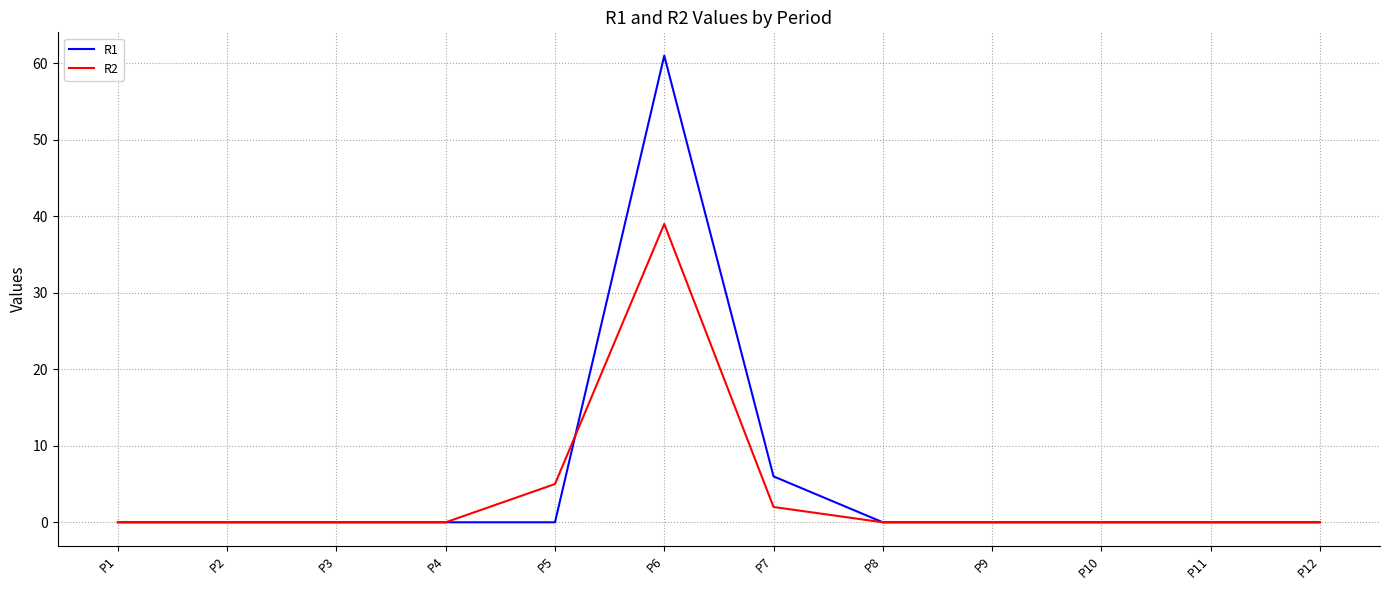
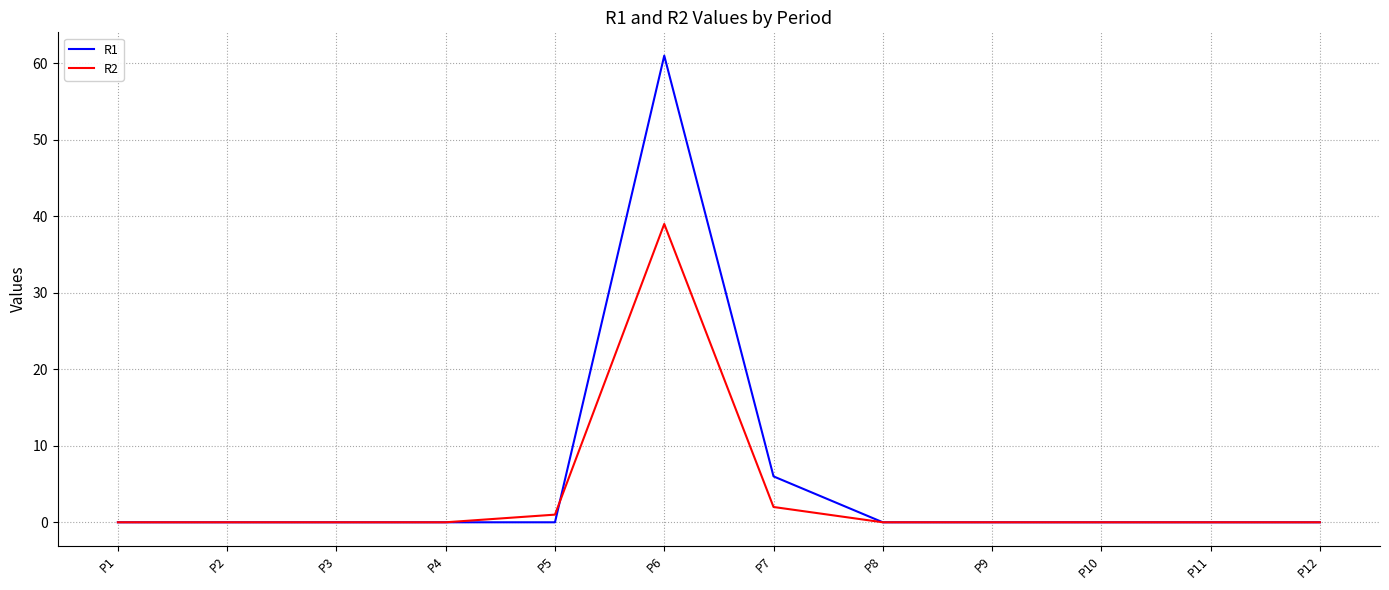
R2, P5: 5 -> 1
